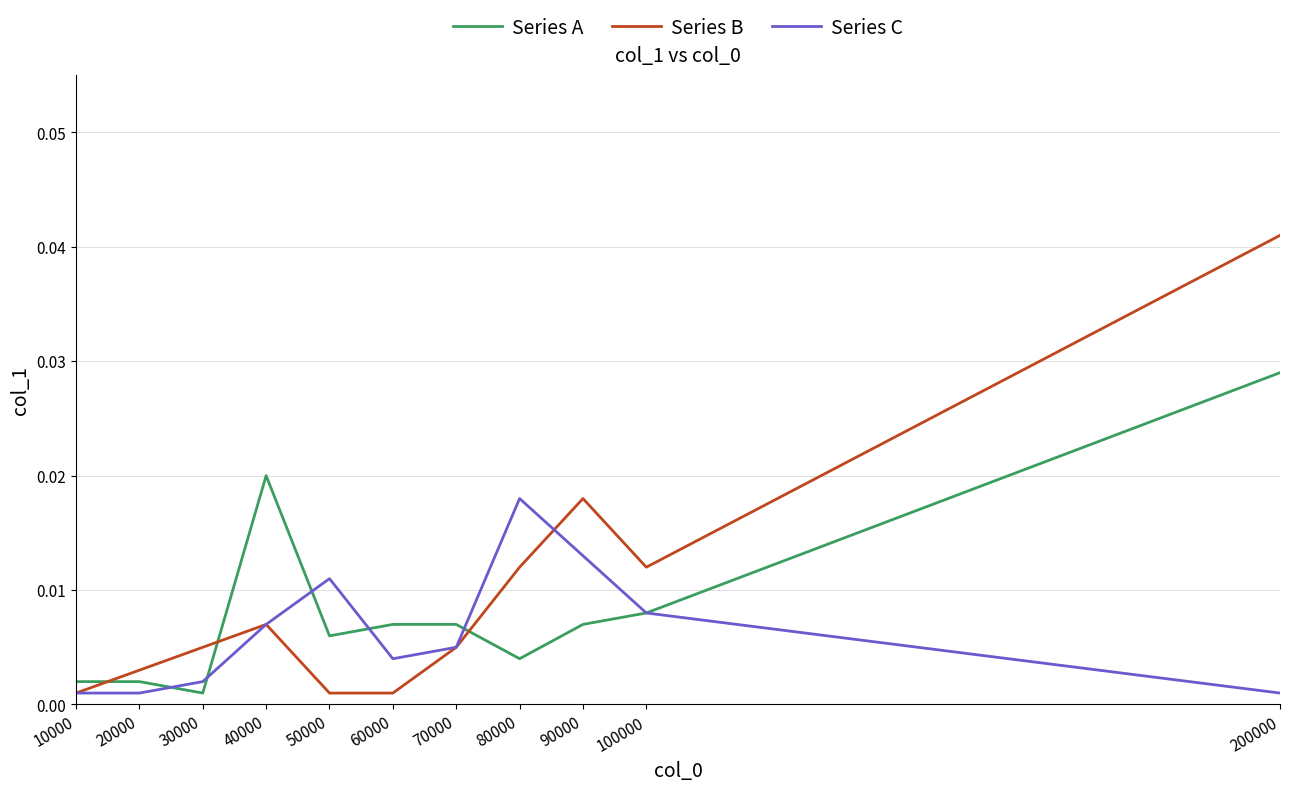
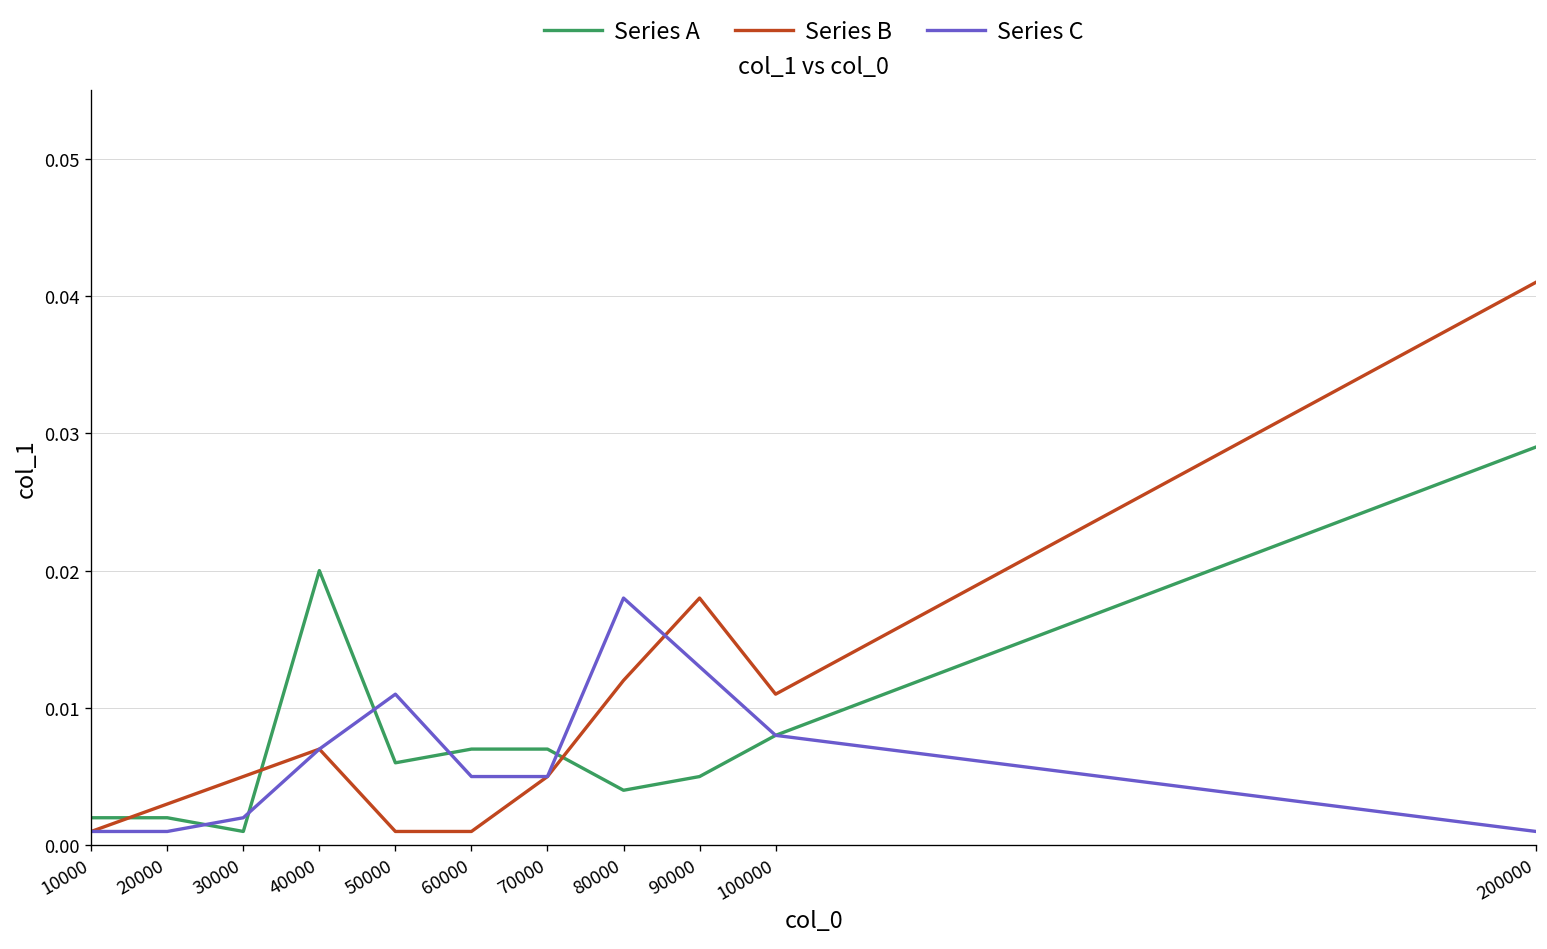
Series C, 60000: 0.004 -> 0.005
Series A, 90000: 0.007 -> 0.005
Series B, 100000: 0.012 -> 0.011
